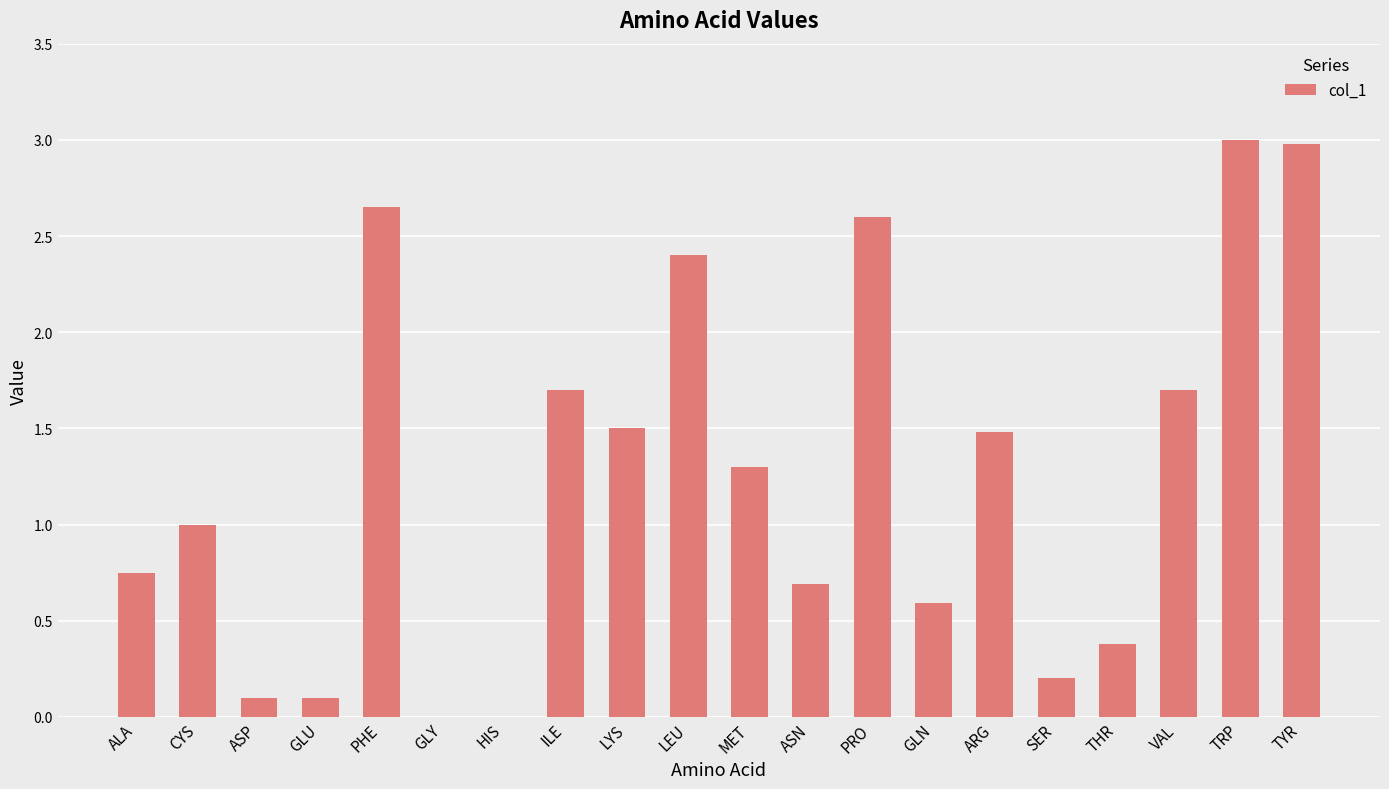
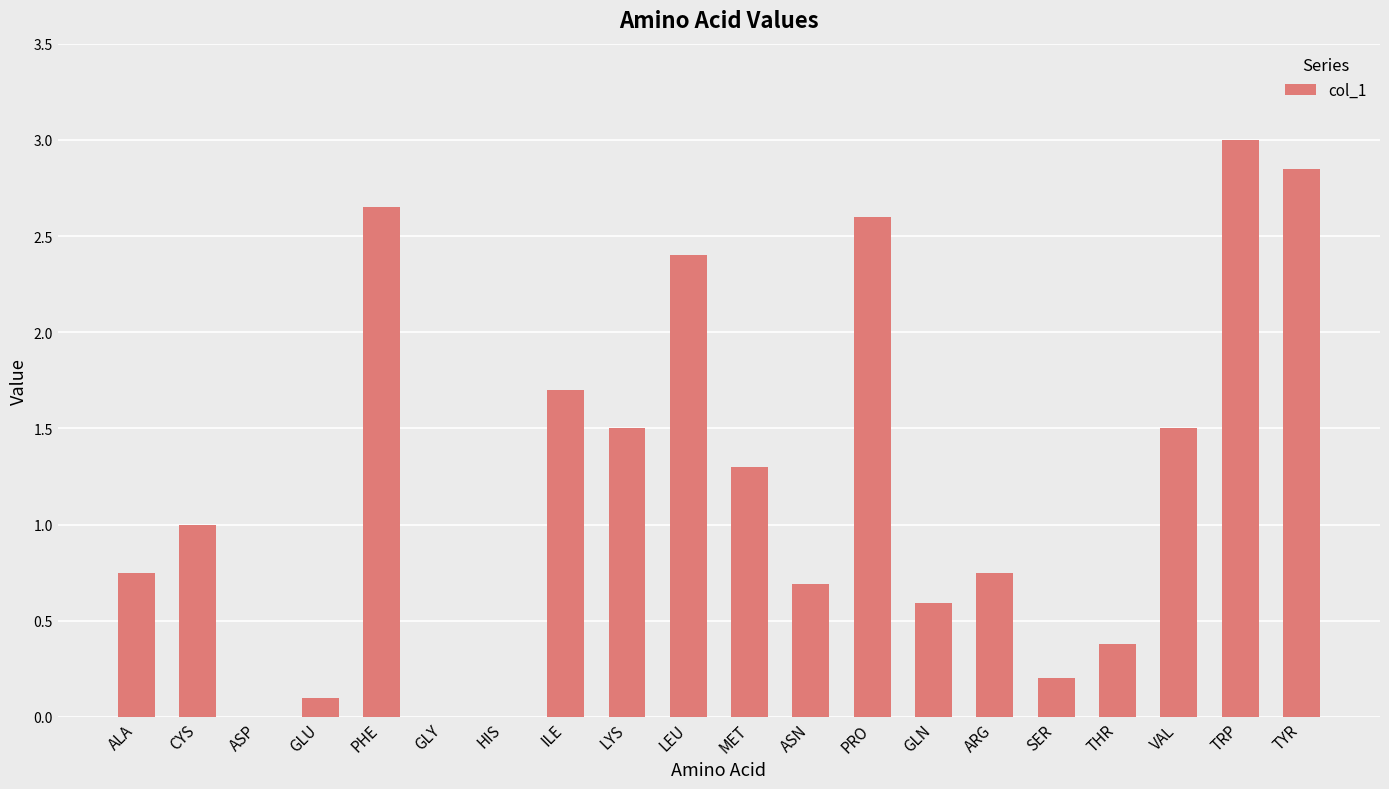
ASP: 0.1 -> 0.0
ARG: 1.48 -> 0.75
VAL: 1.7 -> 1.5
TYR: 2.98 -> 2.85
